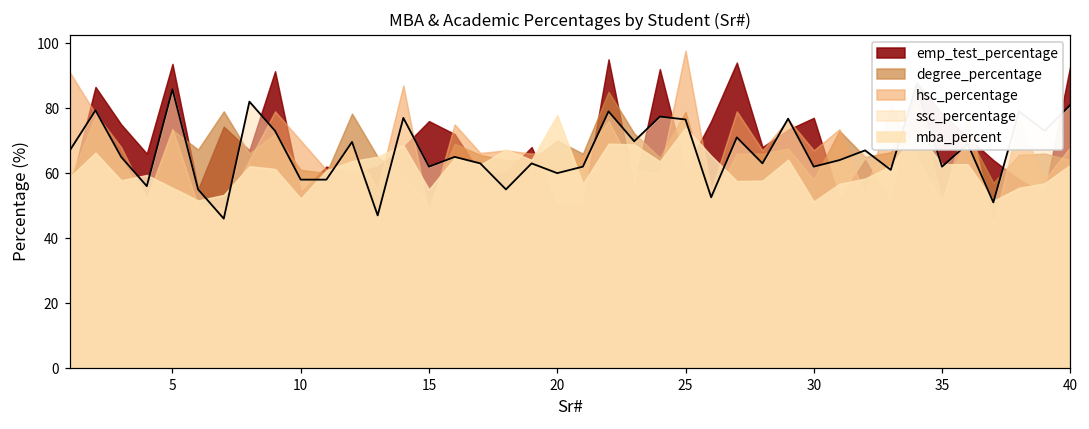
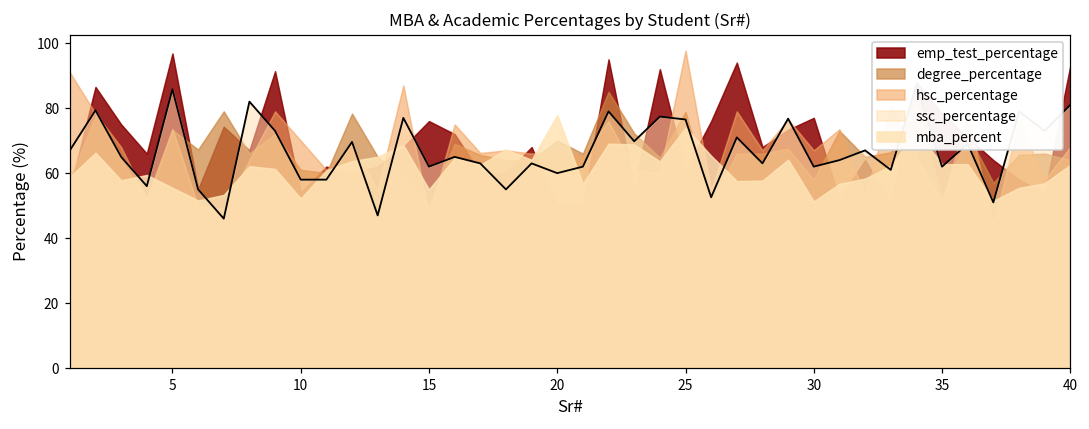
emp_test_percentage, 5: 94 -> 97
